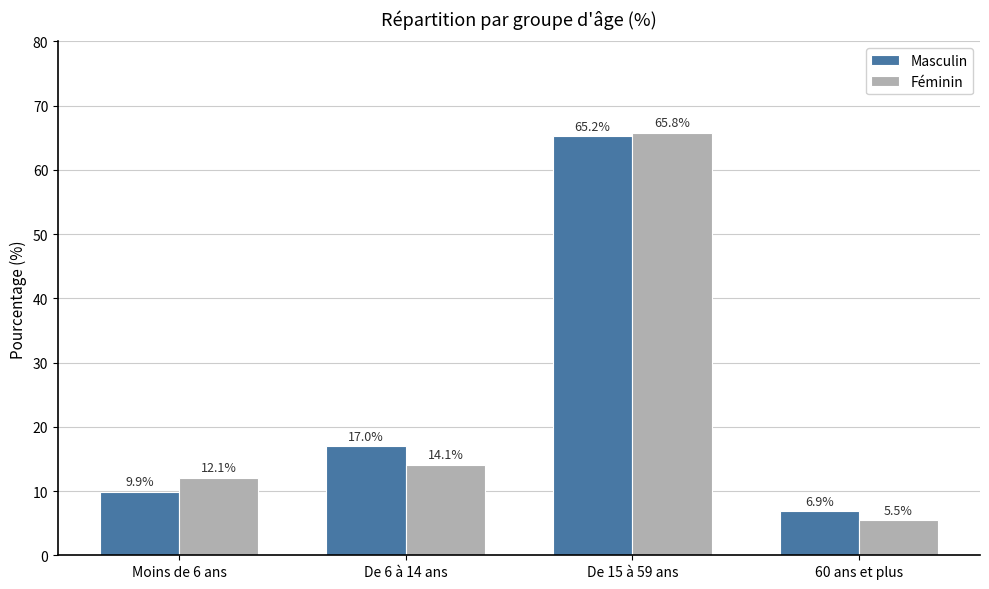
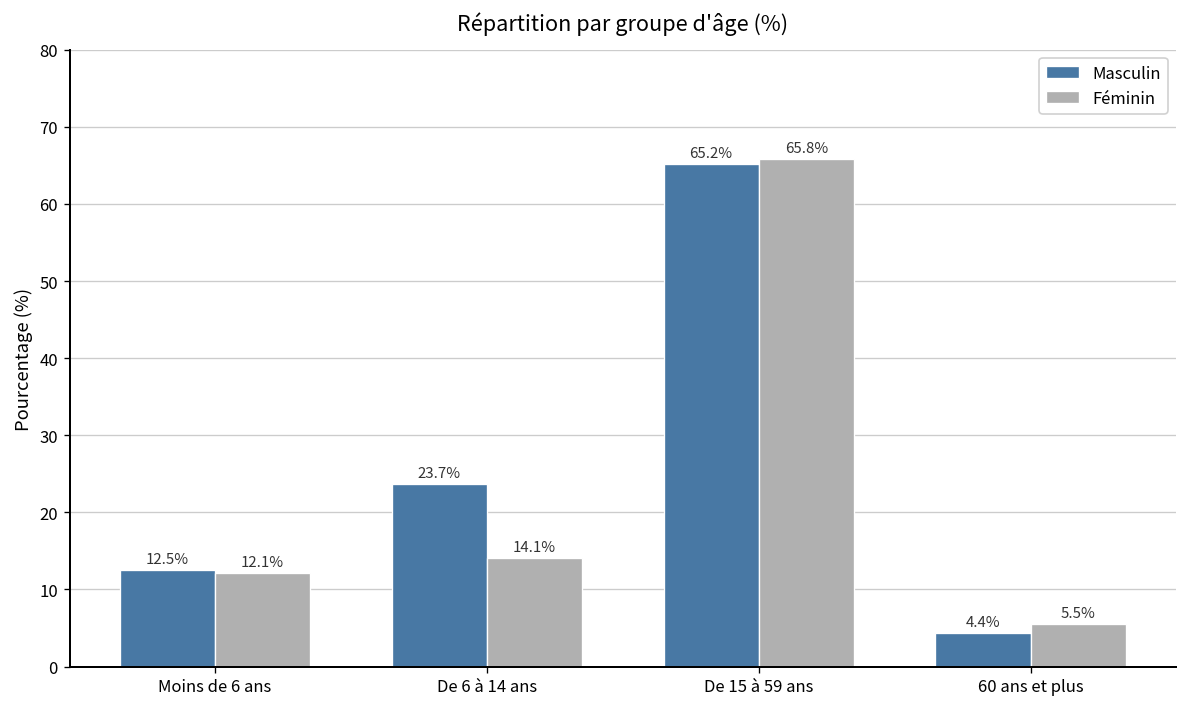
Masculin, Moins de 6 ans: 9.9% -> 12.5%
Masculin, De 6 à 14 ans: 17.0% -> 23.7%
Masculin, 60 ans et plus: 6.9% -> 4.4%
